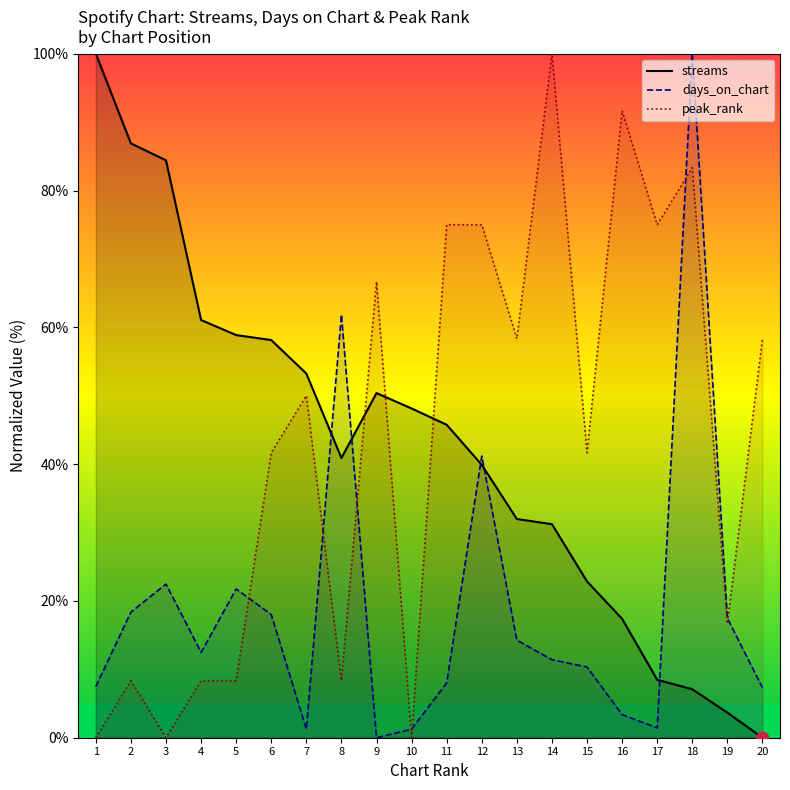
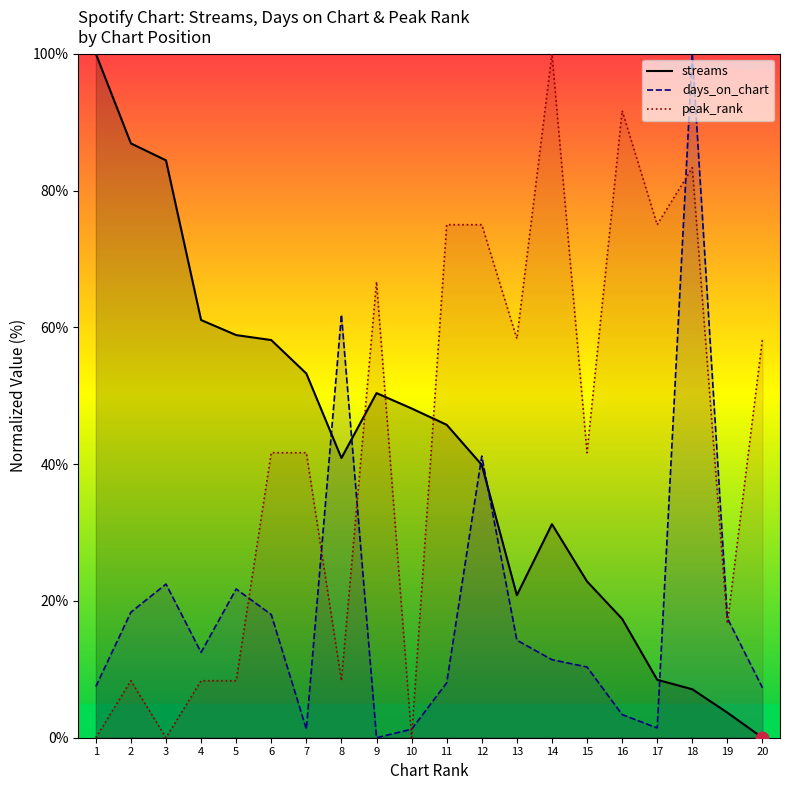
peak_rank, 7: 50% -> 42%
streams, 13: 32% -> 21%
